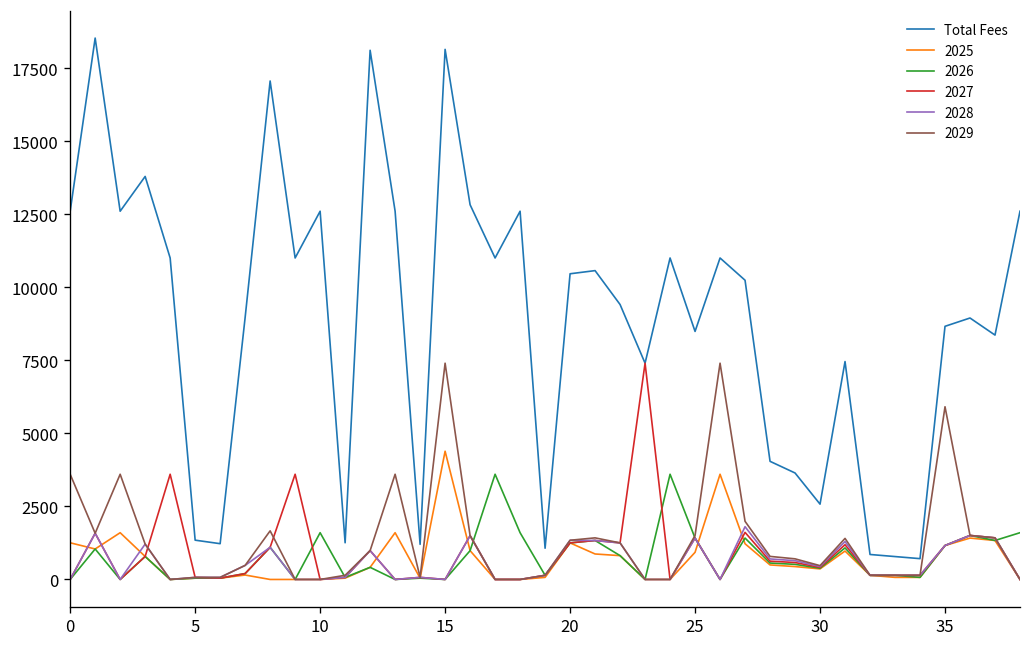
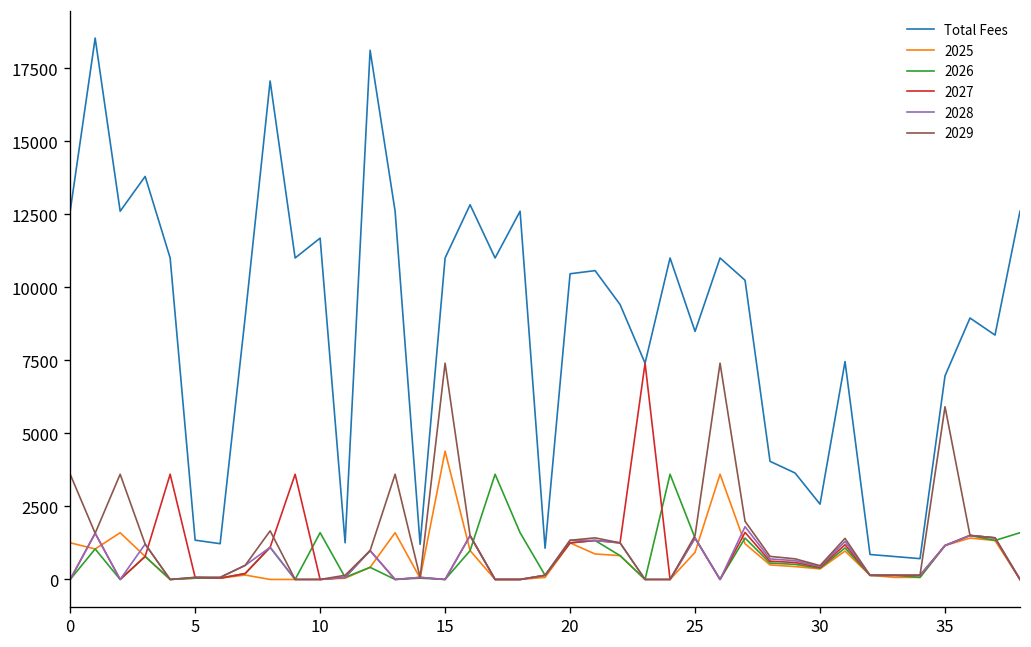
Total Fees, 10: 12600 -> 11700
Total Fees, 15: 18100 -> 11000
Total Fees, 35: 8700 -> 7000
